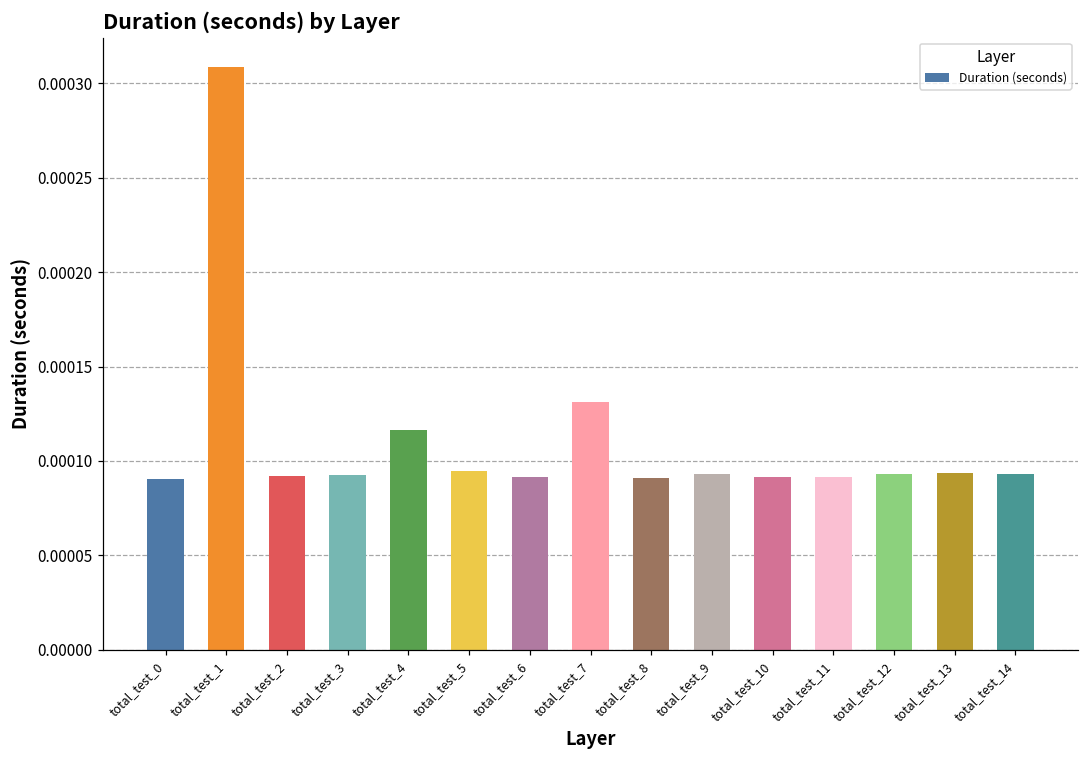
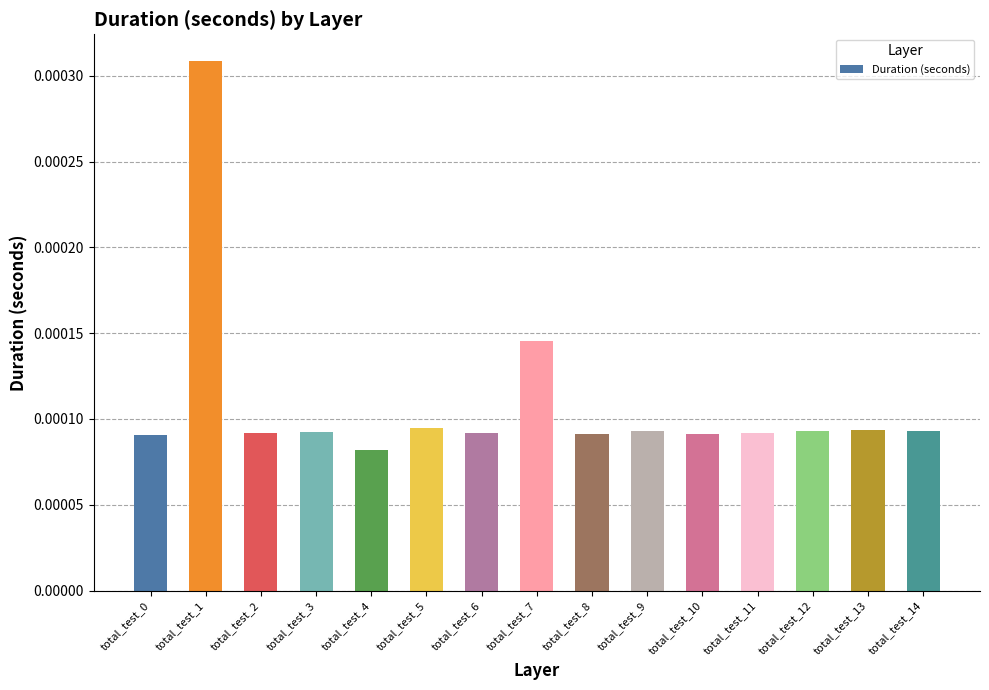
total_test_4: 0.000116 -> 0.000082
total_test_7: 0.000131 -> 0.000145
